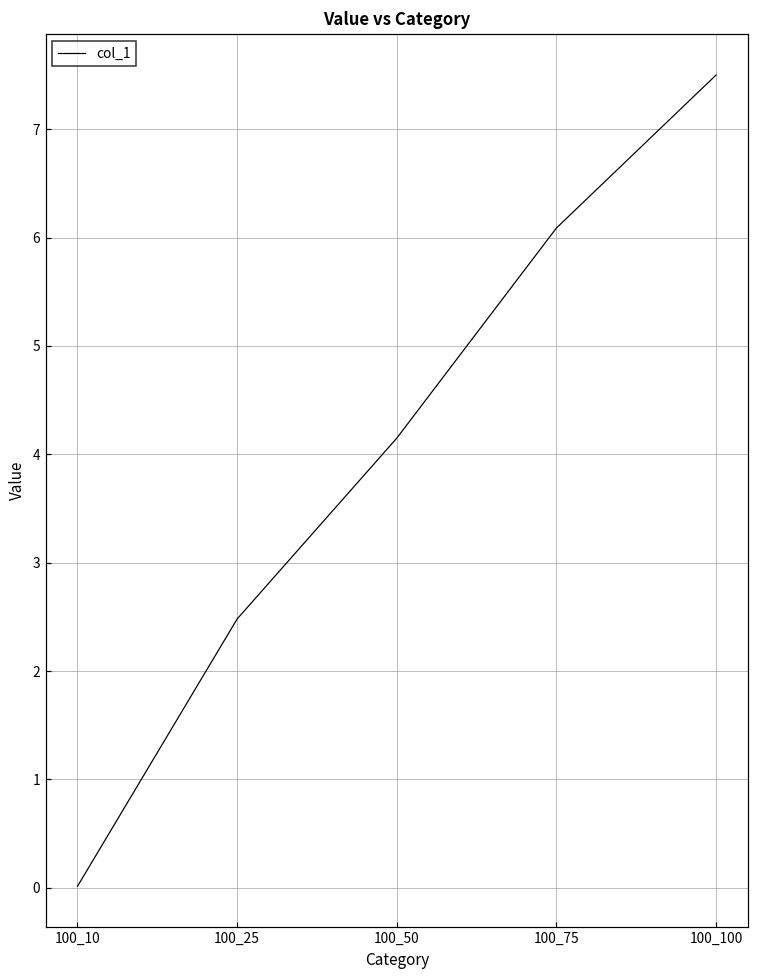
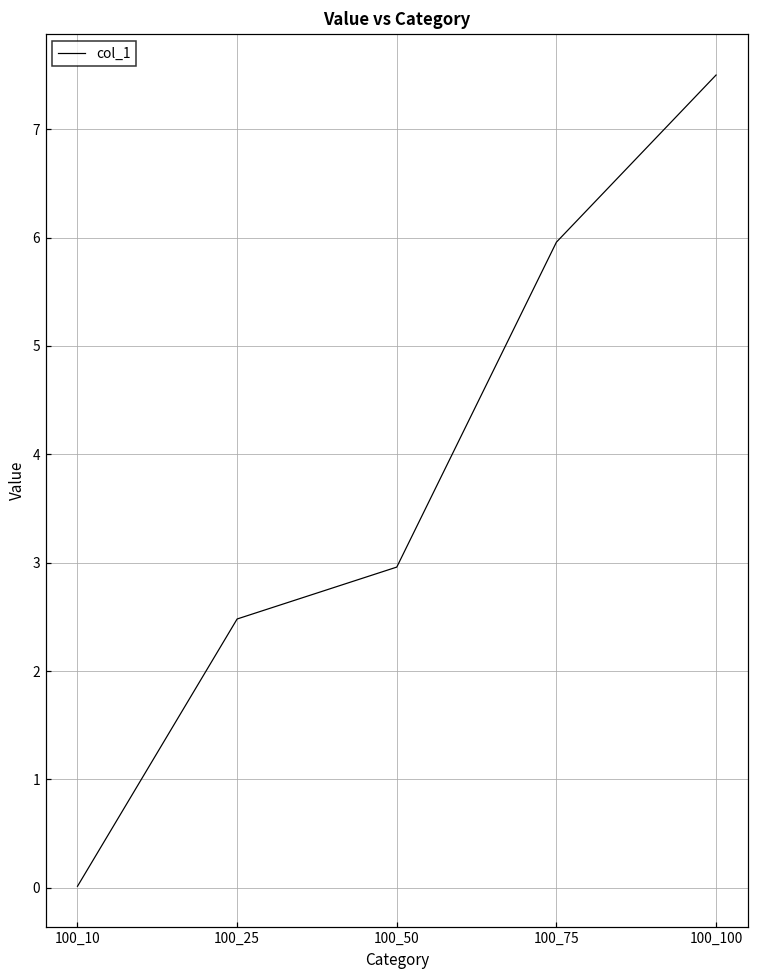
100_50: 4.1 -> 3.0
100_75: 6.1 -> 6.0
